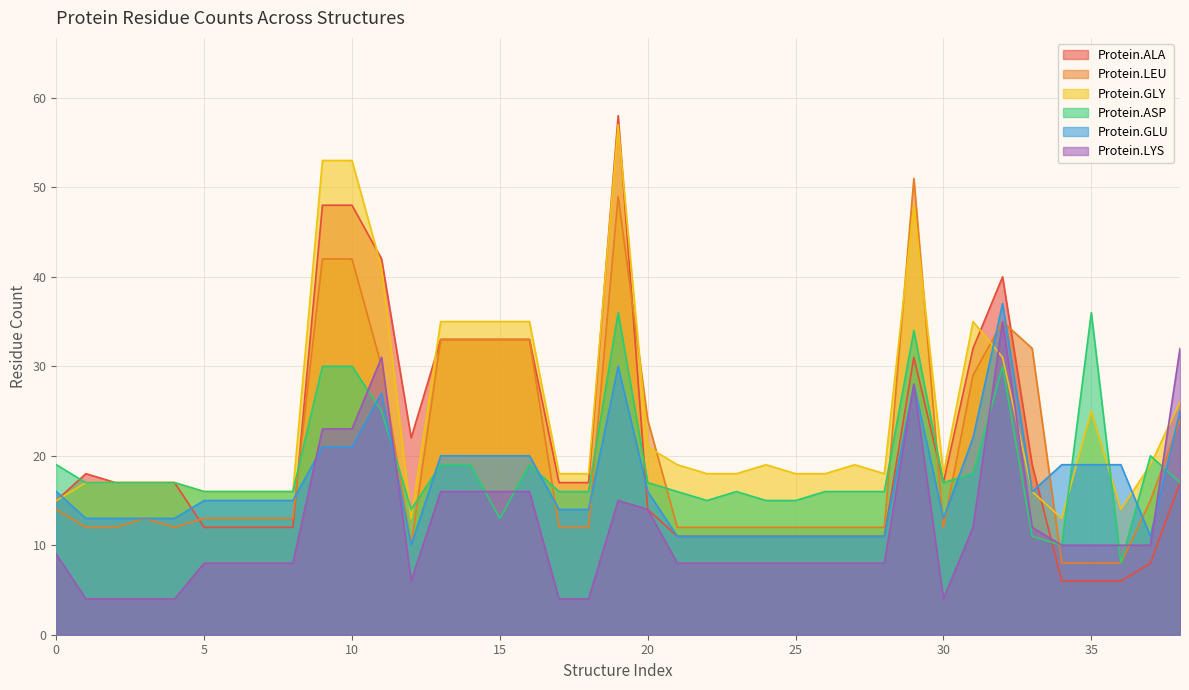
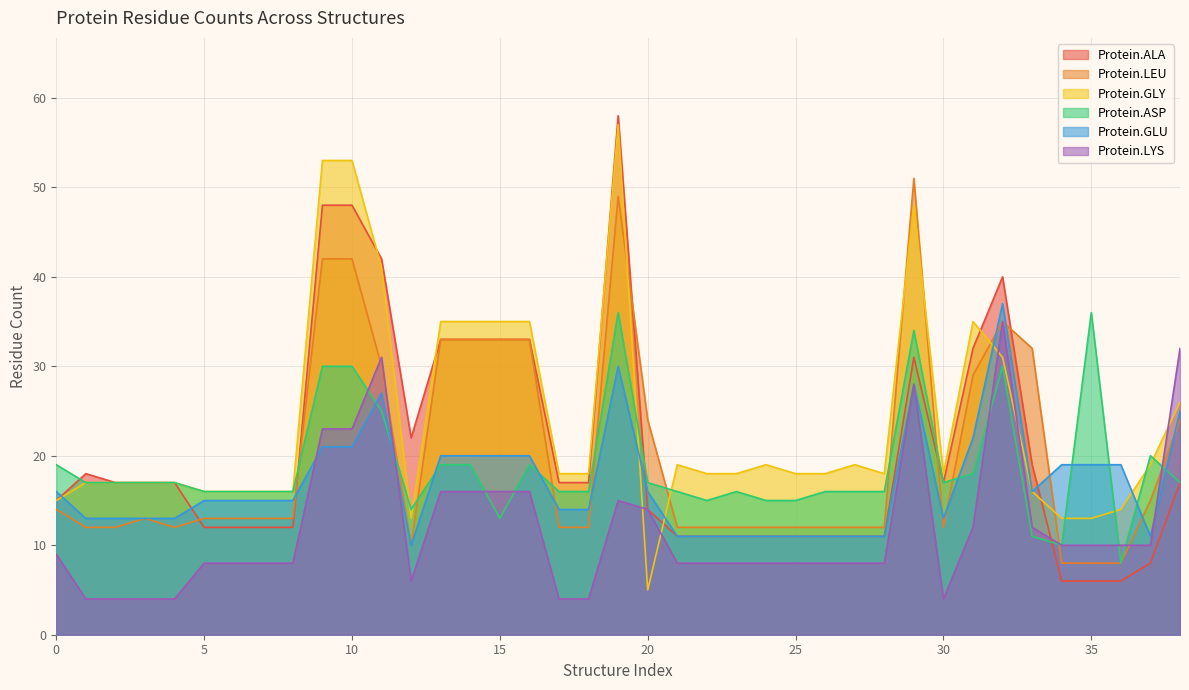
Protein.GLY, 20: 21 -> 5
Protein.GLY, 35: 25 -> 13
